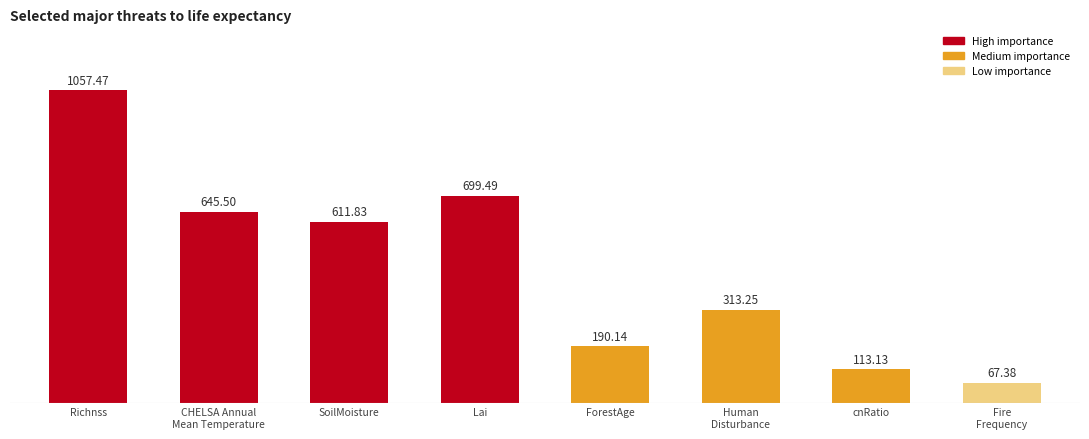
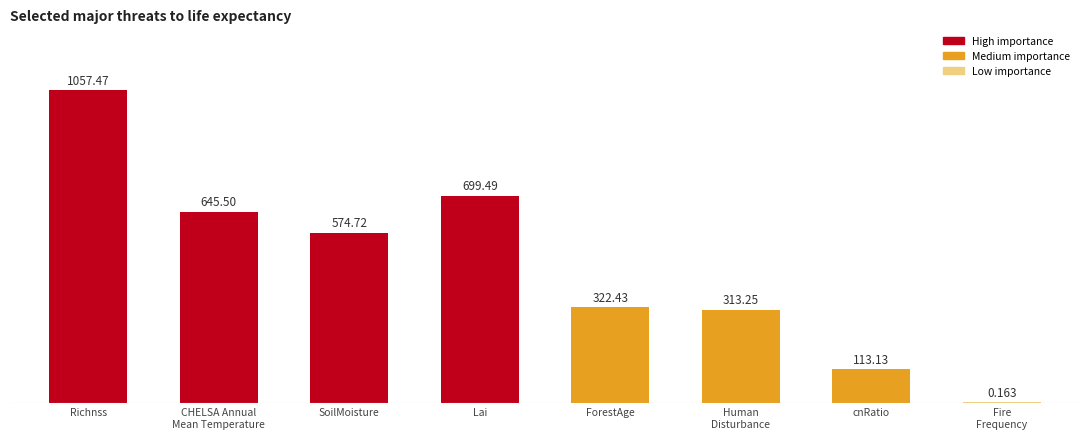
SoilMoisture: 611.83 -> 574.72
ForestAge: 190.14 -> 322.43
Fire Frequency: 67.38 -> 0.163
